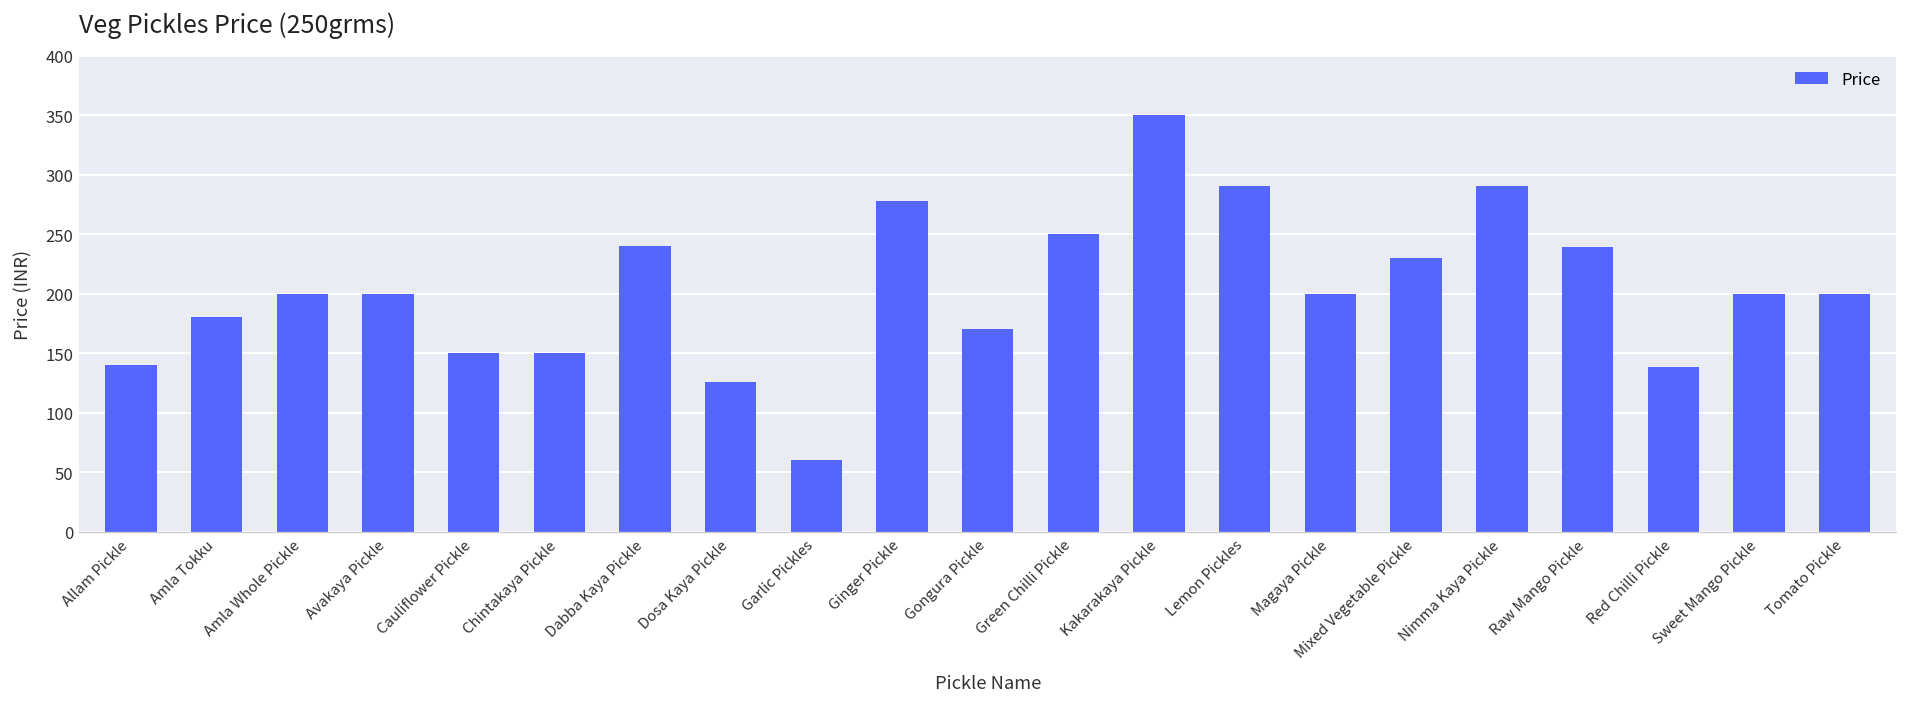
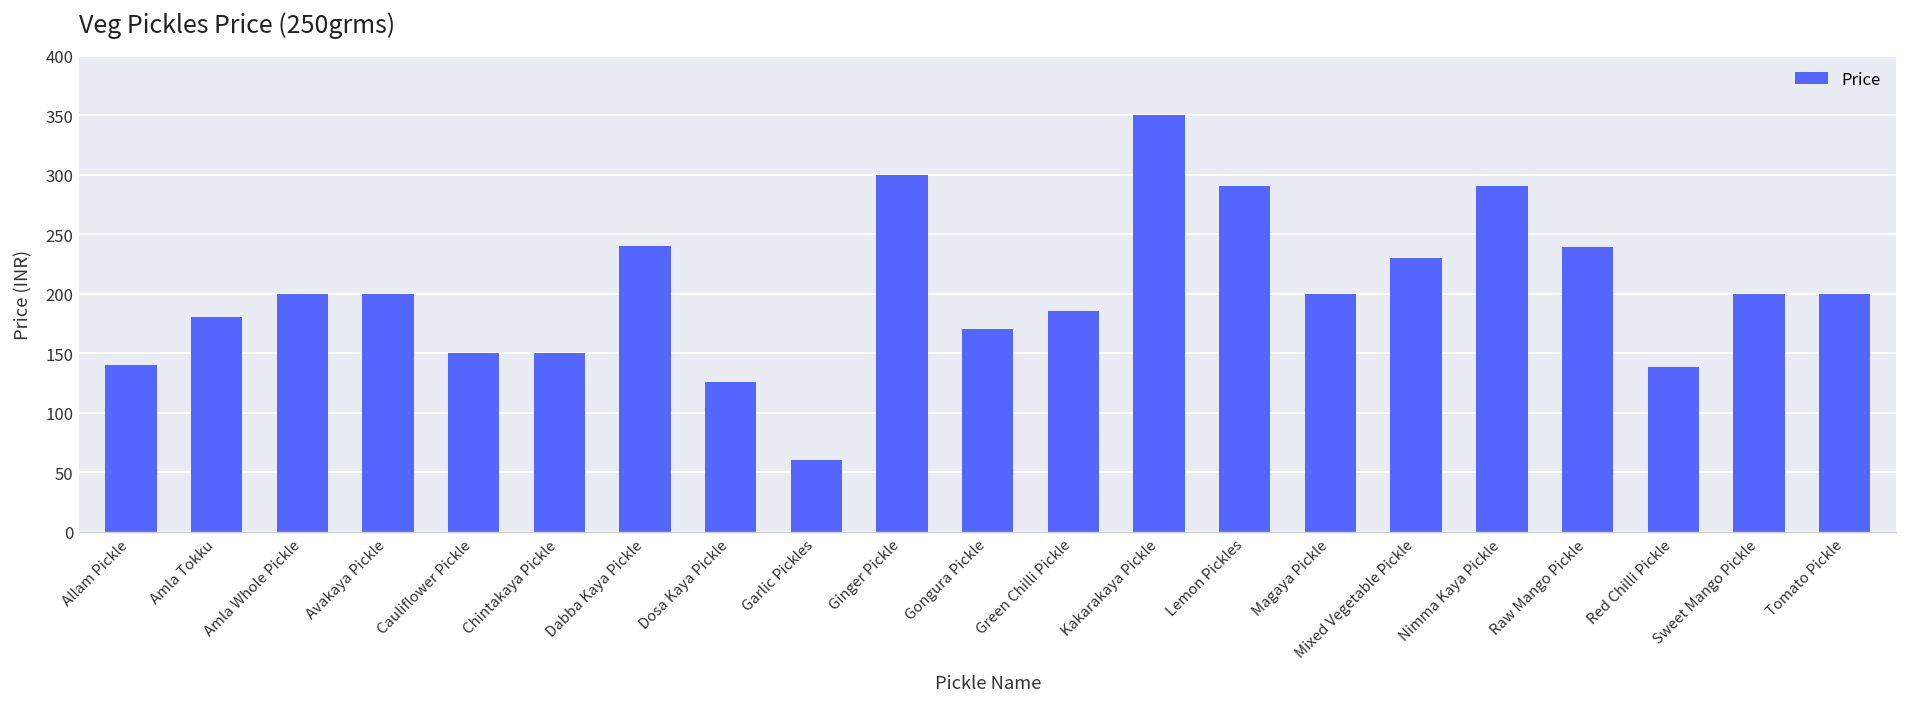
Ginger Pickle: 280 -> 300
Green Chilli Pickle: 250 -> 190
